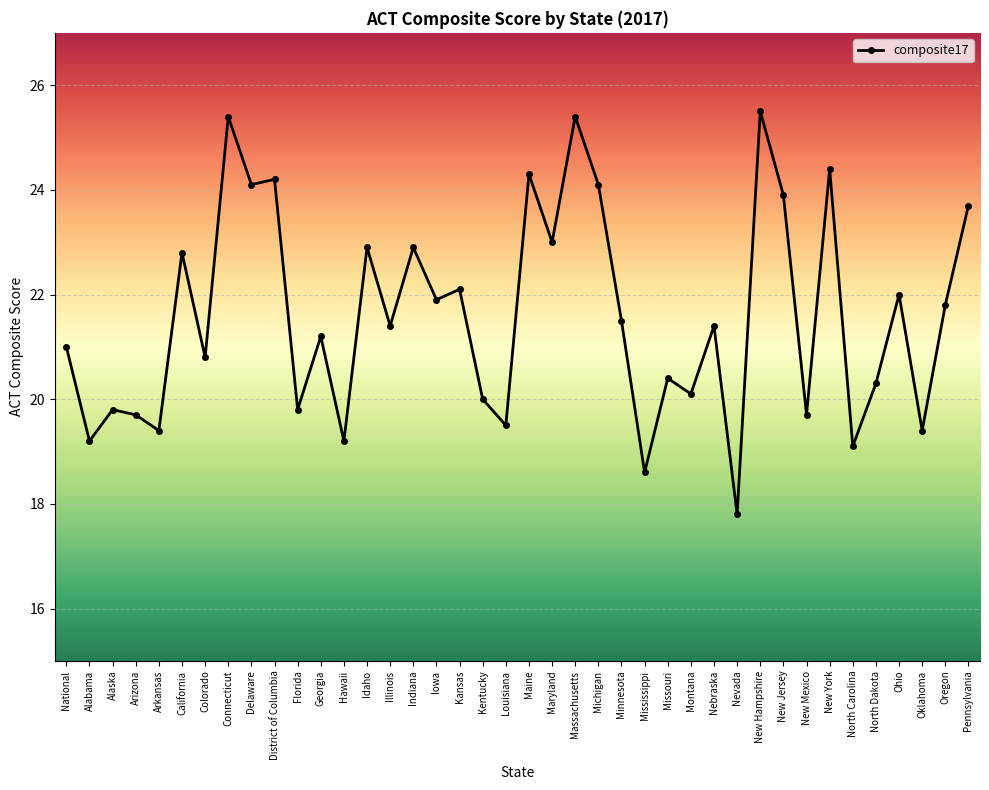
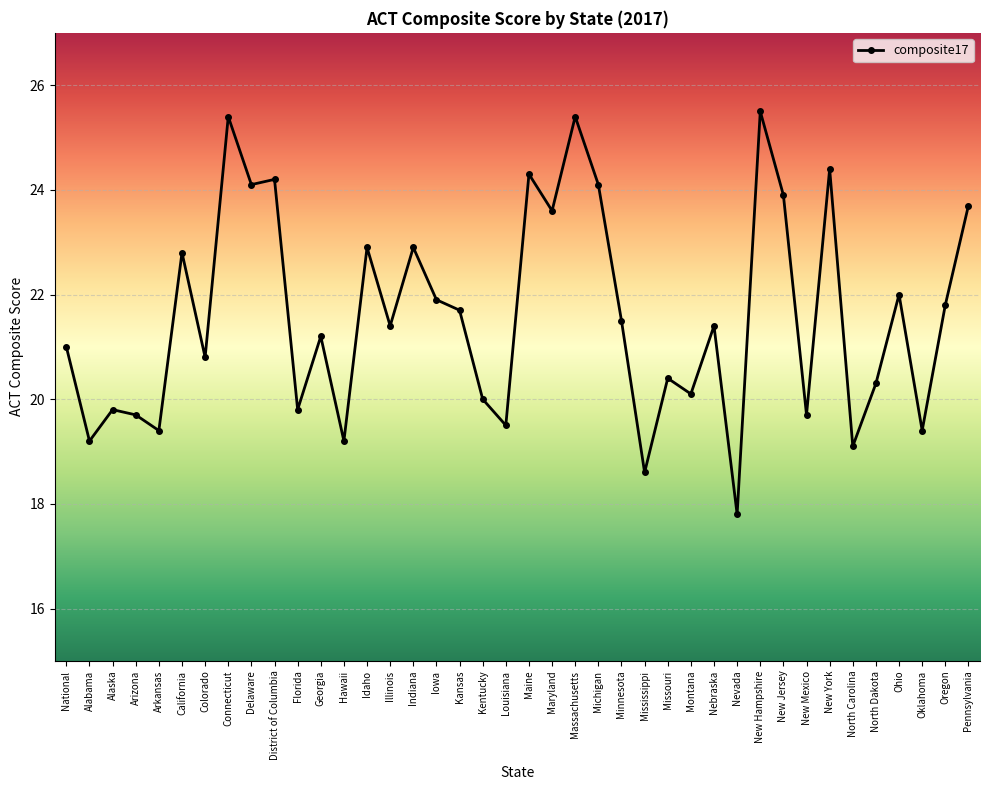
Kansas: 22.1 -> 21.7
Maryland: 23.0 -> 23.6
